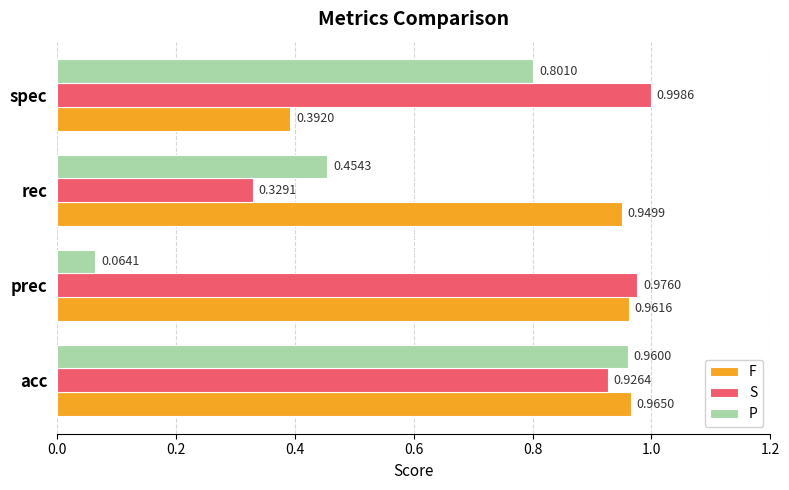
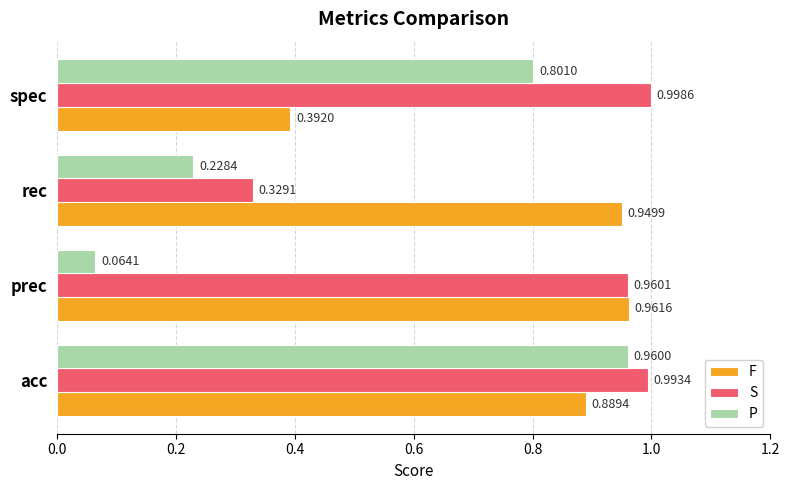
P, rec: 0.4543 -> 0.2284
S, prec: 0.9760 -> 0.9601
S, acc: 0.9264 -> 0.9934
F, acc: 0.9650 -> 0.8894
